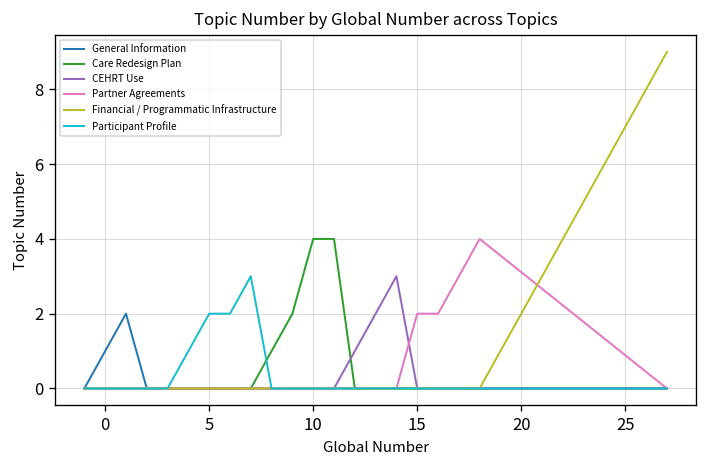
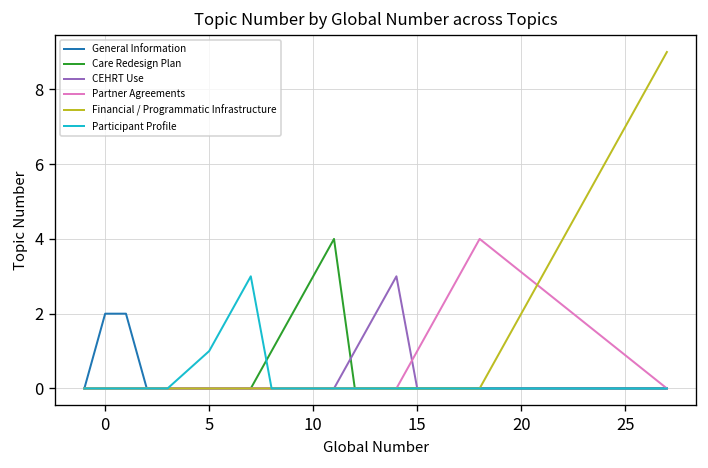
General Information, 0: 1 -> 2
Participant Profile, 5: 2 -> 1
Care Redesign Plan, 10: 4 -> 3
Partner Agreements, 15: 2 -> 1
